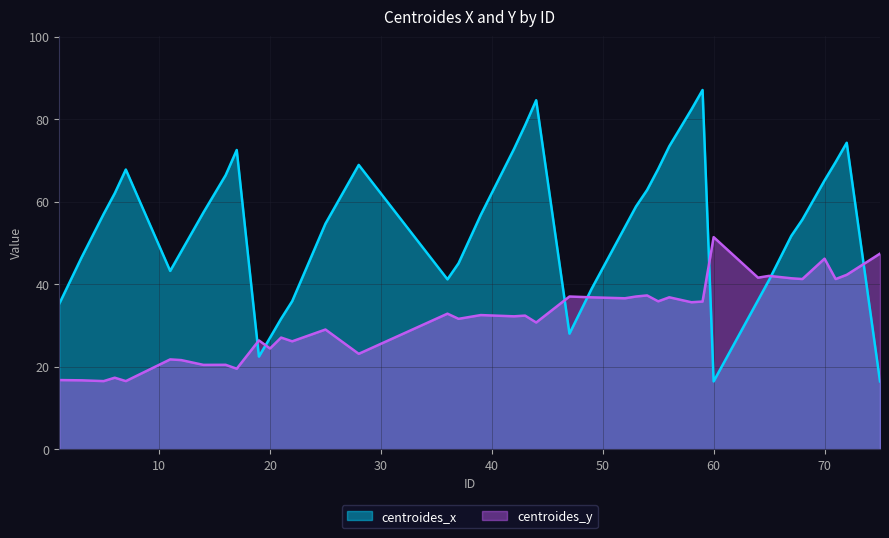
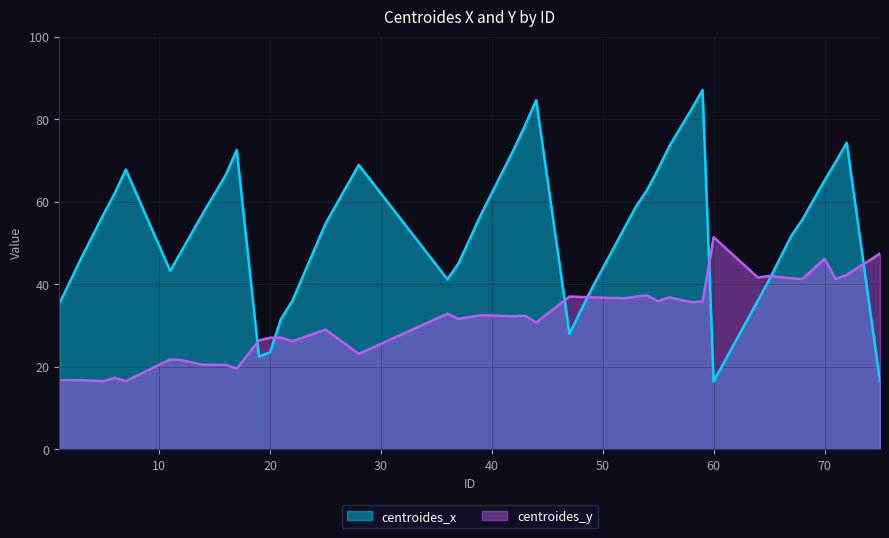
centroides_x, 20: 27 -> 24
centroides_y, 20: 24 -> 27
